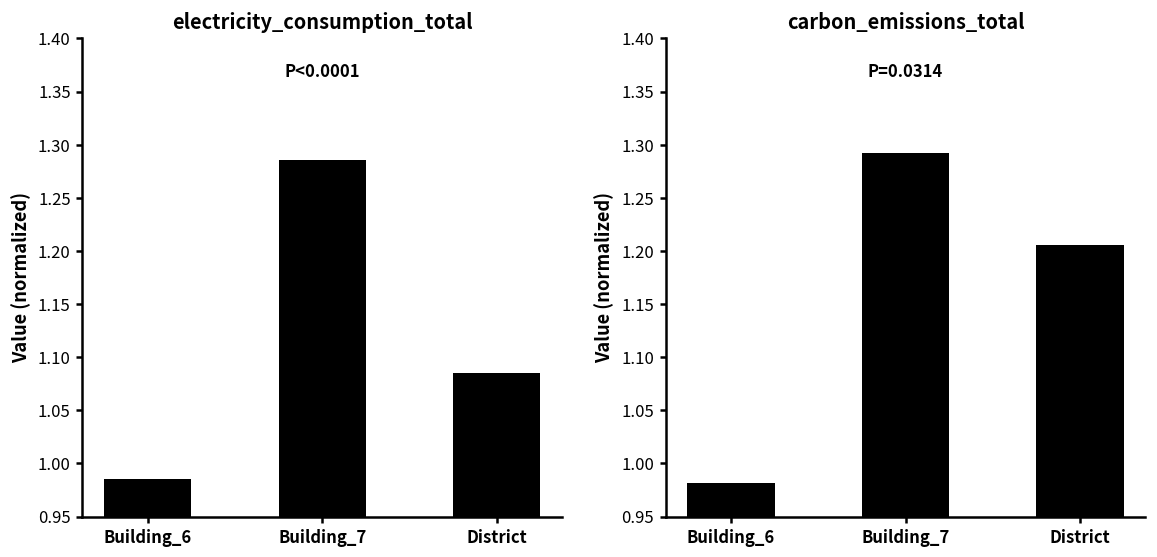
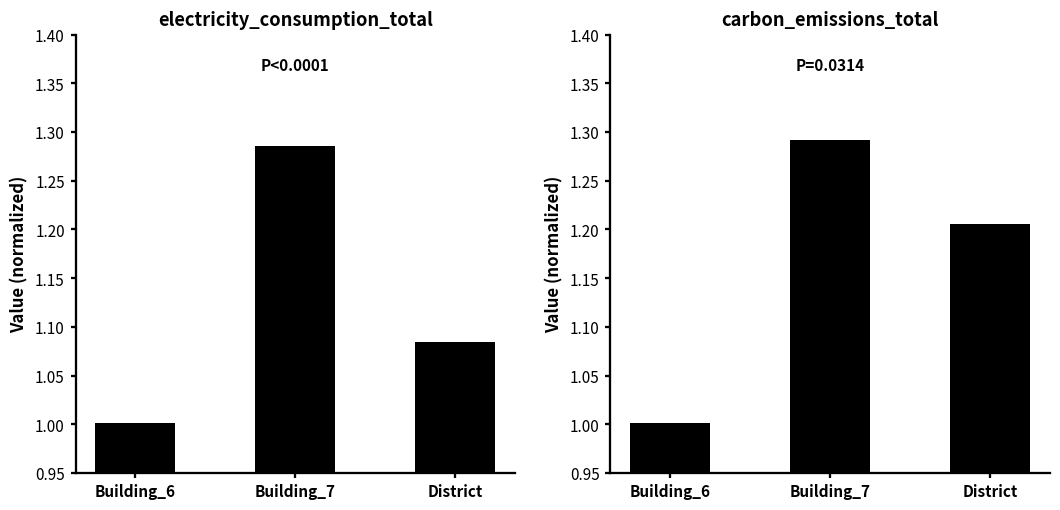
electricity_consumption_total, Building_6: 0.98 -> 1.00
carbon_emissions_total, Building_6: 0.98 -> 1.00
